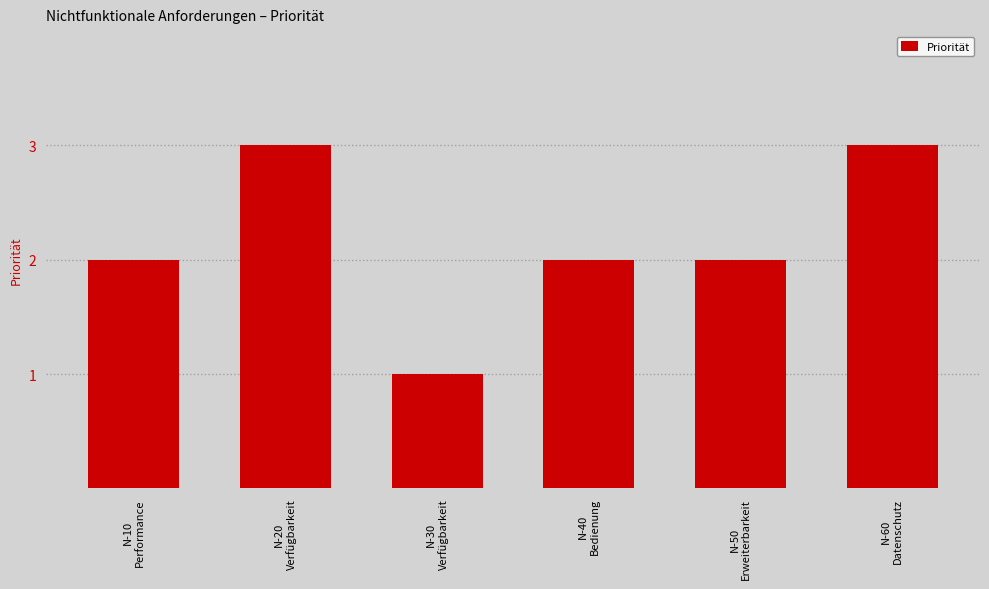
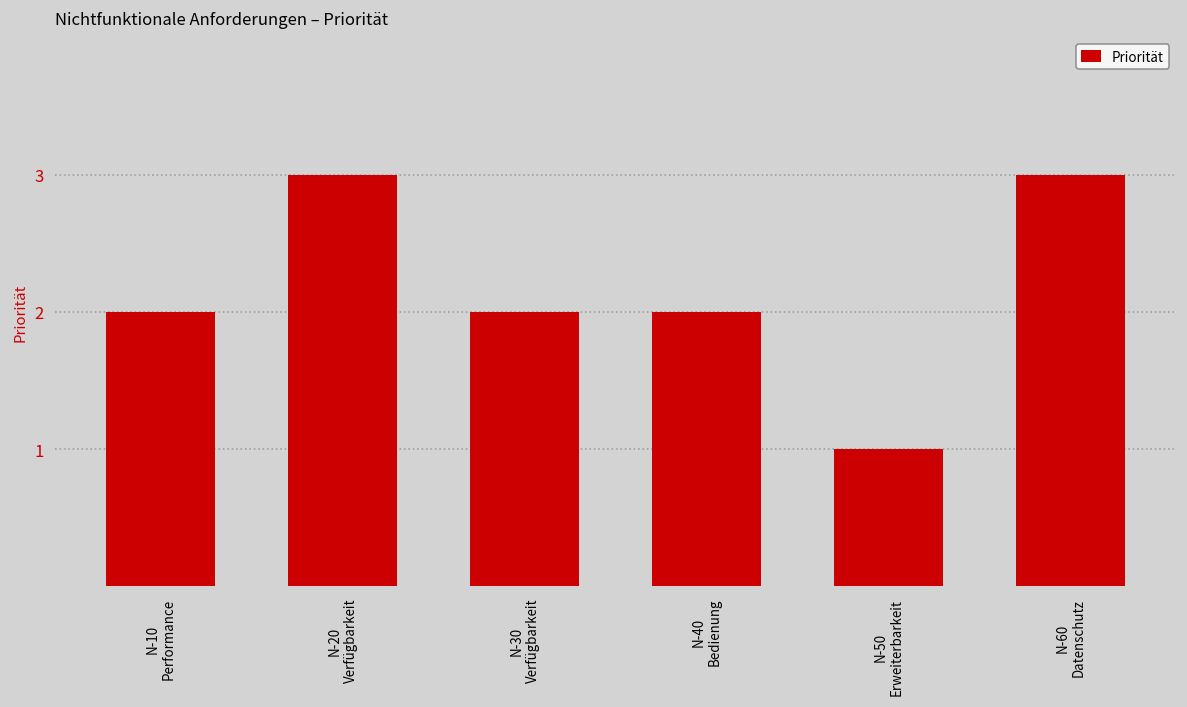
N-30 Verfügbarkeit: 1 -> 2
N-50 Erweiterbarkeit: 2 -> 1
